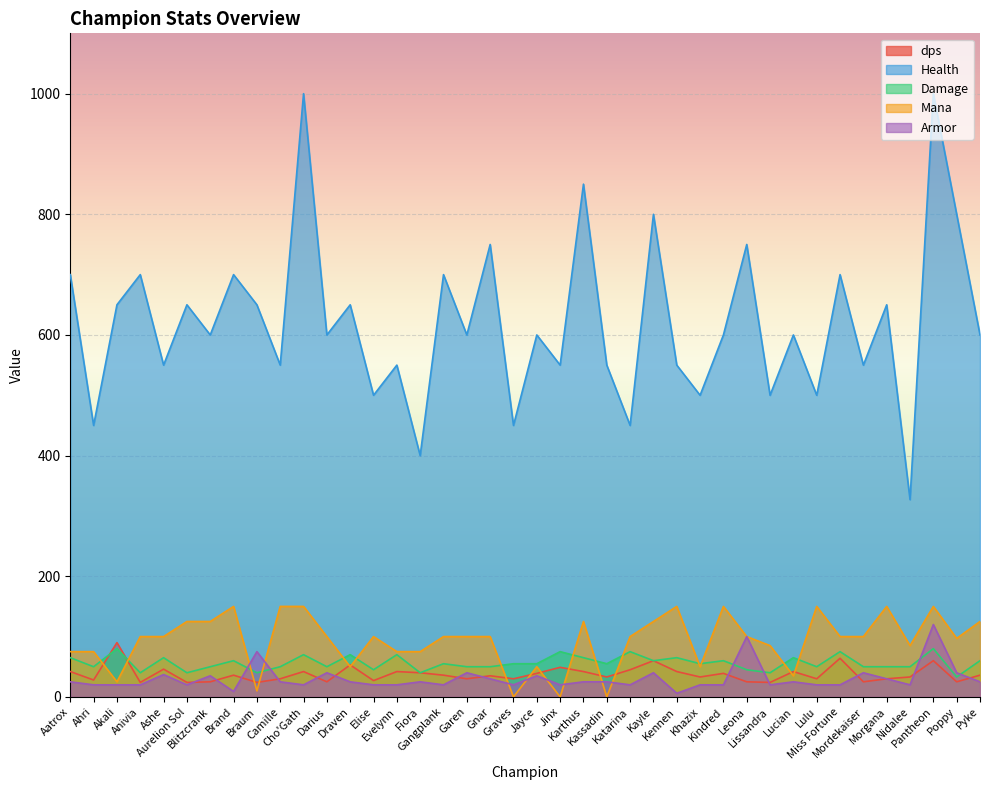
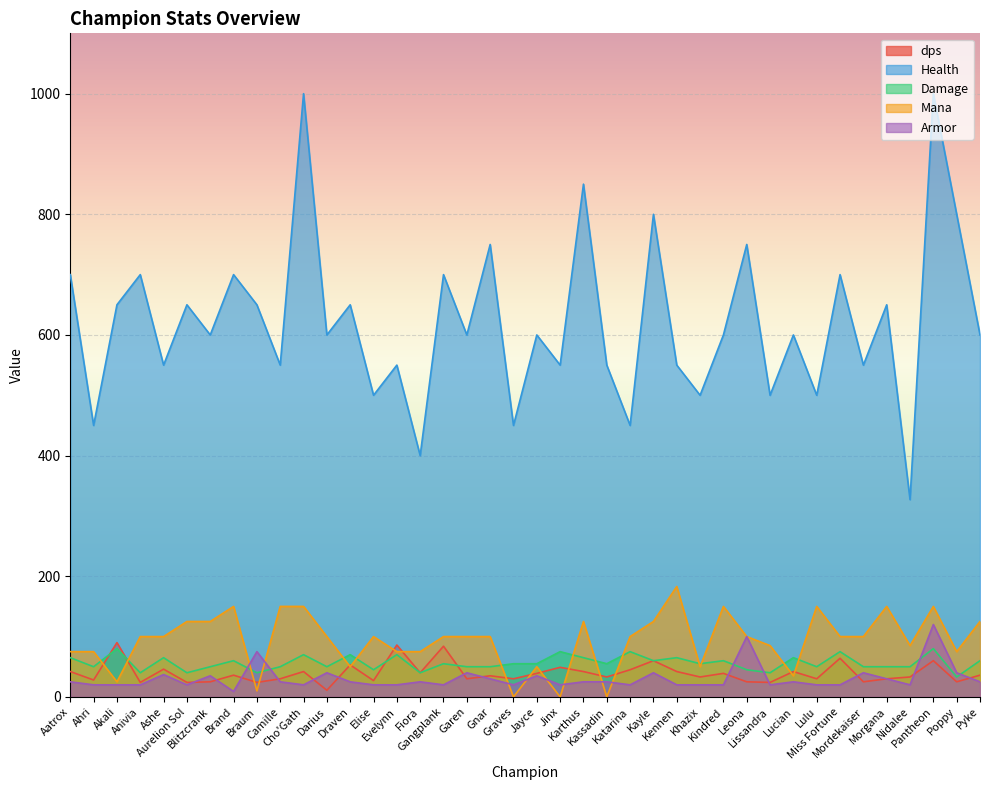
dps, Darius: 30 -> 10
dps, Evelynn: 40 -> 90
dps, Gangplank: 40 -> 80
Mana, Kennen: 150 -> 180
Armor, Kennen: 10 -> 20
Mana, Poppy: 100 -> 80
